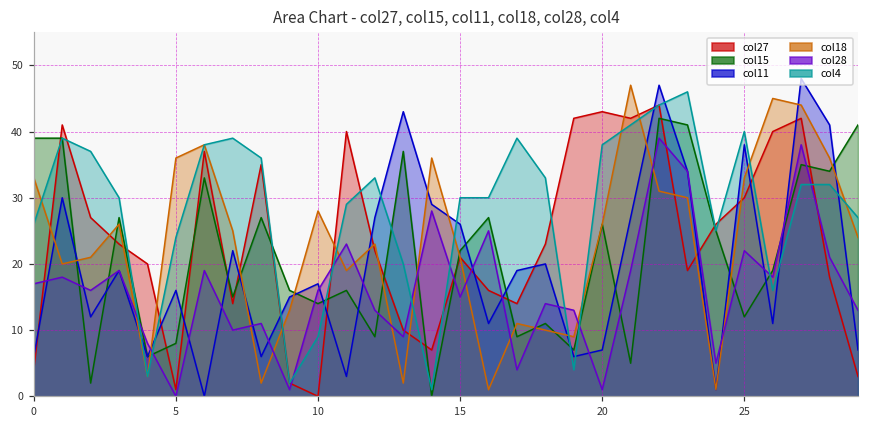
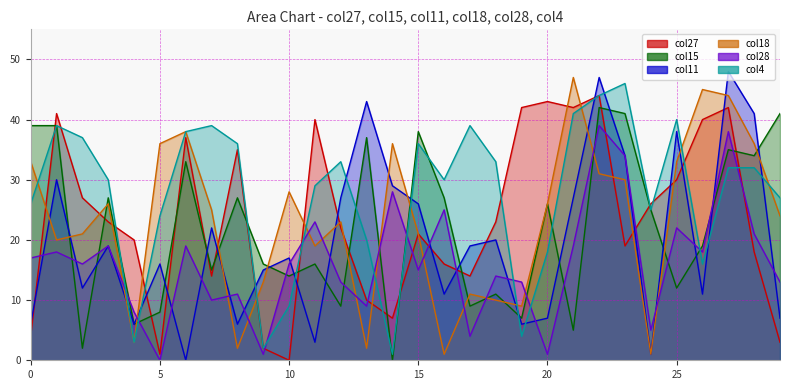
col15, 15: 22 -> 38
col4, 15: 30 -> 36
col4, 20: 38 -> 18
